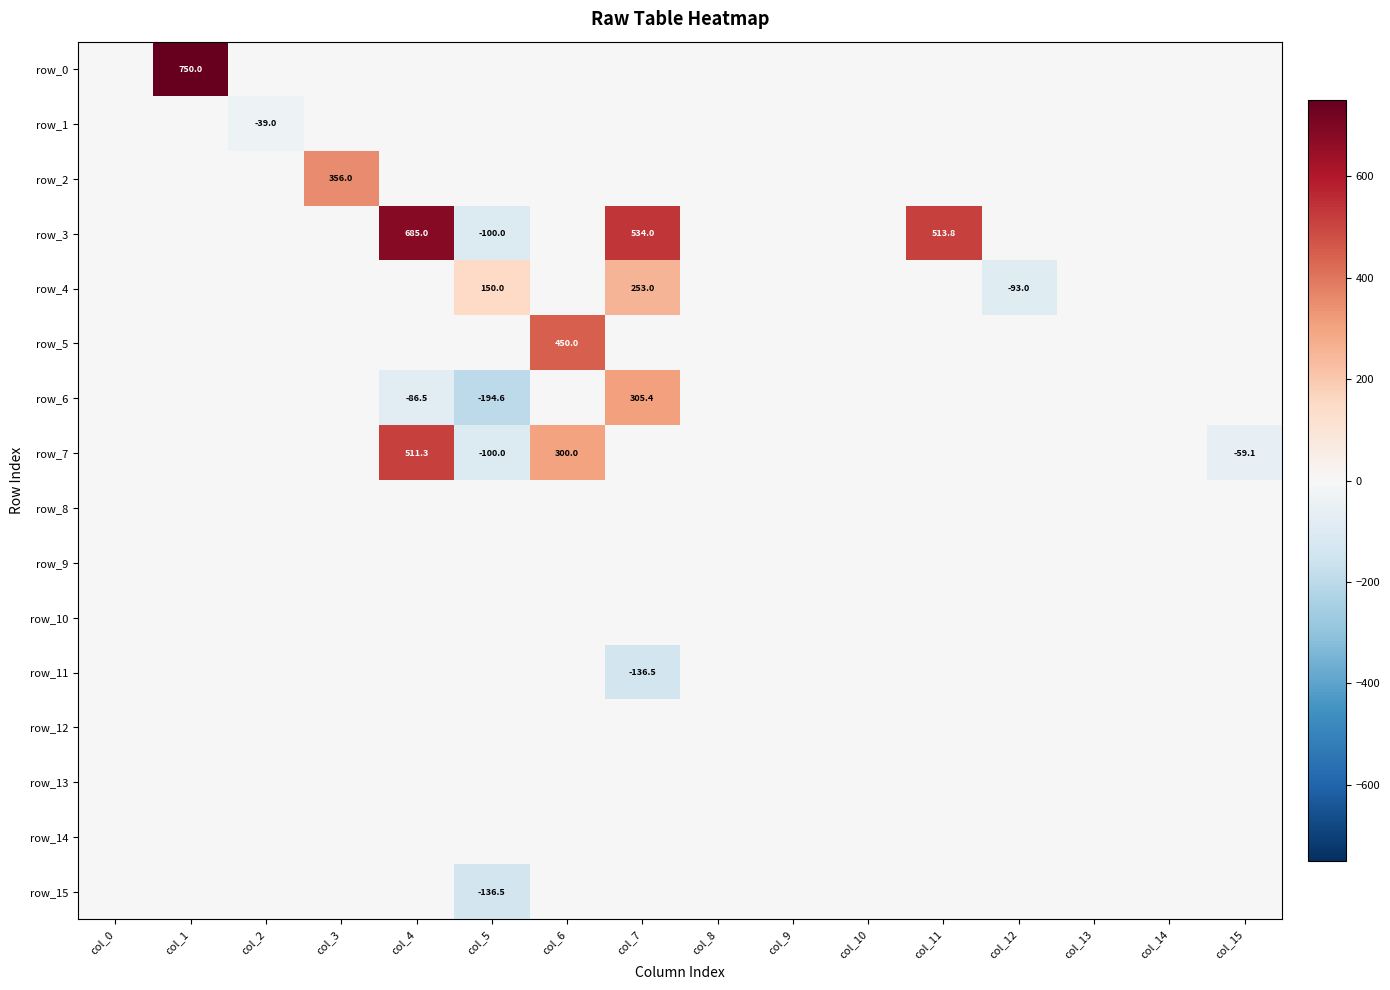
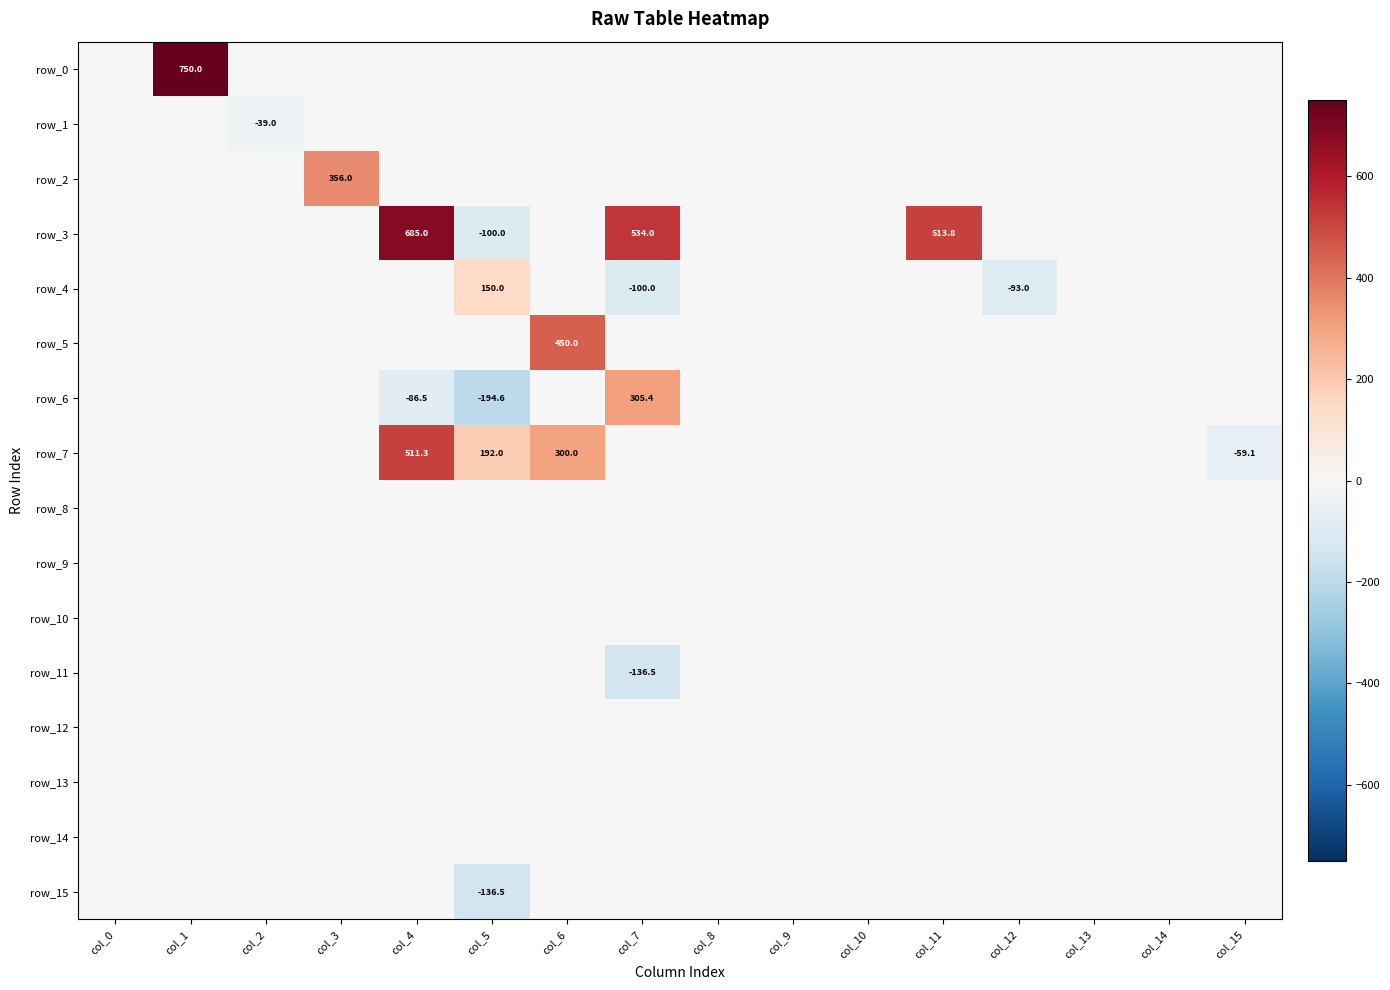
row_4, col_7: 253.0 -> -100.0
row_7, col_5: -100.0 -> 192.0
